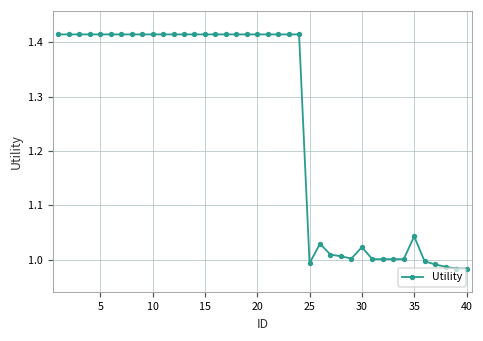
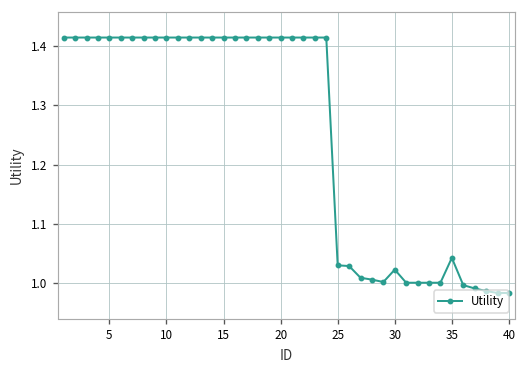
25: 0.99 -> 1.03
